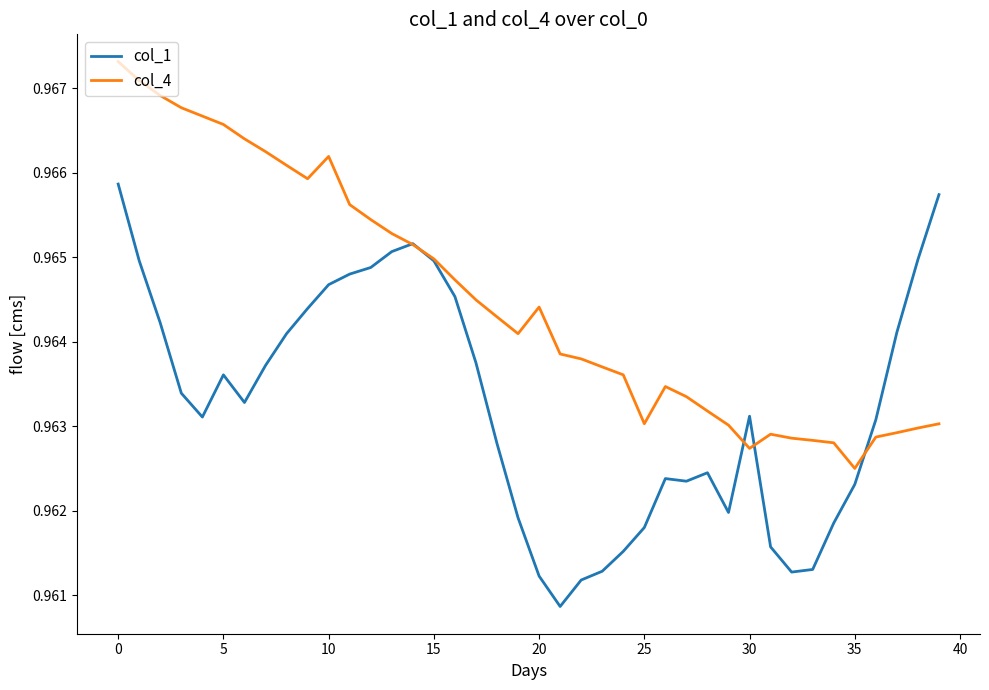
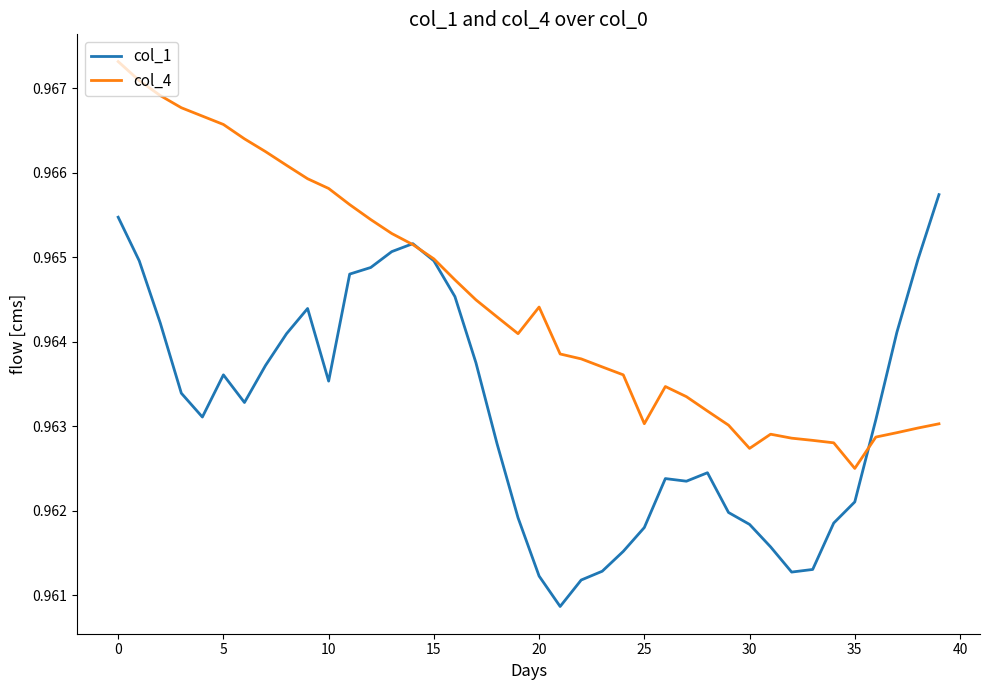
col_1, 0: 0.9659 -> 0.9655
col_1, 10: 0.9647 -> 0.9635
col_4, 10: 0.9662 -> 0.9658
col_1, 30: 0.9631 -> 0.9618
col_1, 35: 0.9623 -> 0.9621
